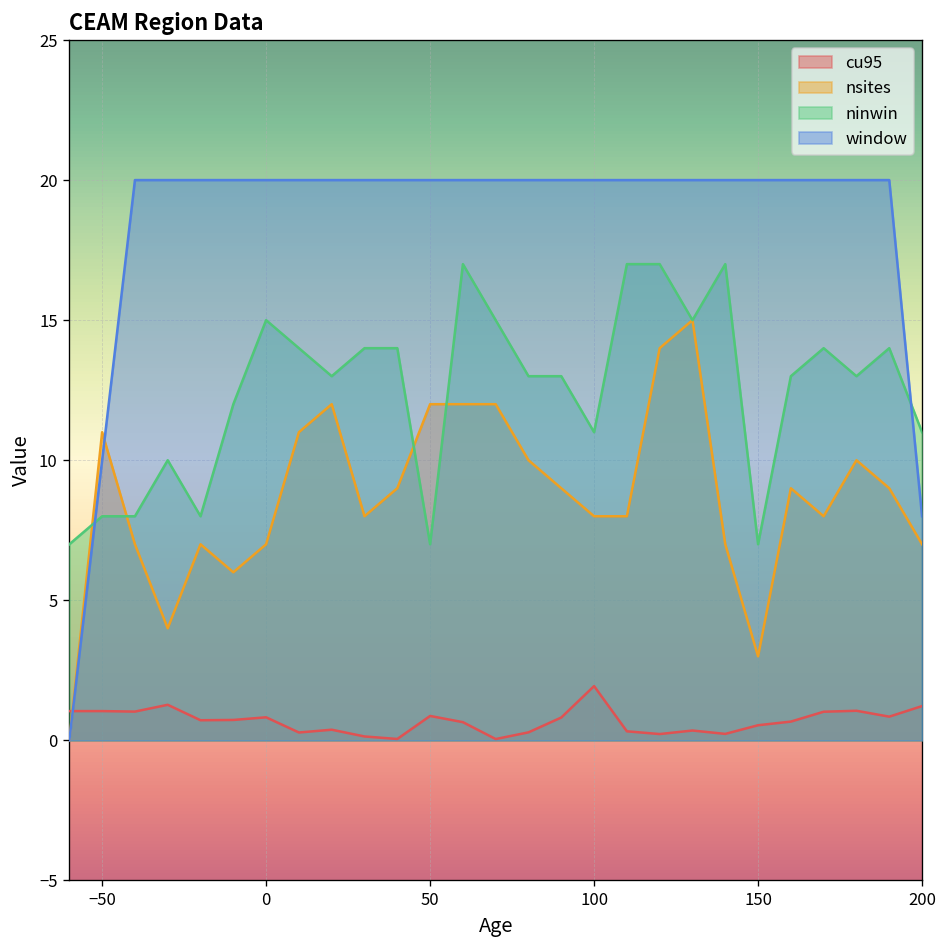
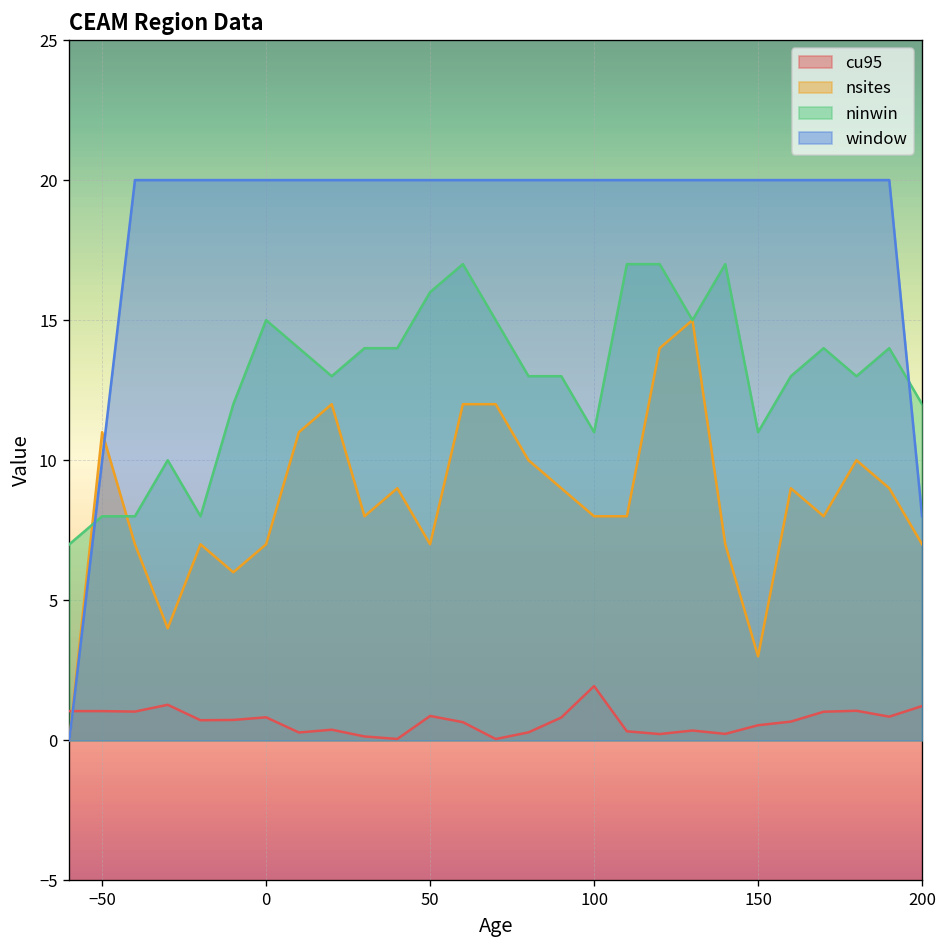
nsites, 50: 12 -> 7
ninwin, 50: 7 -> 16
ninwin, 150: 7 -> 11
ninwin, 200: 11 -> 12
